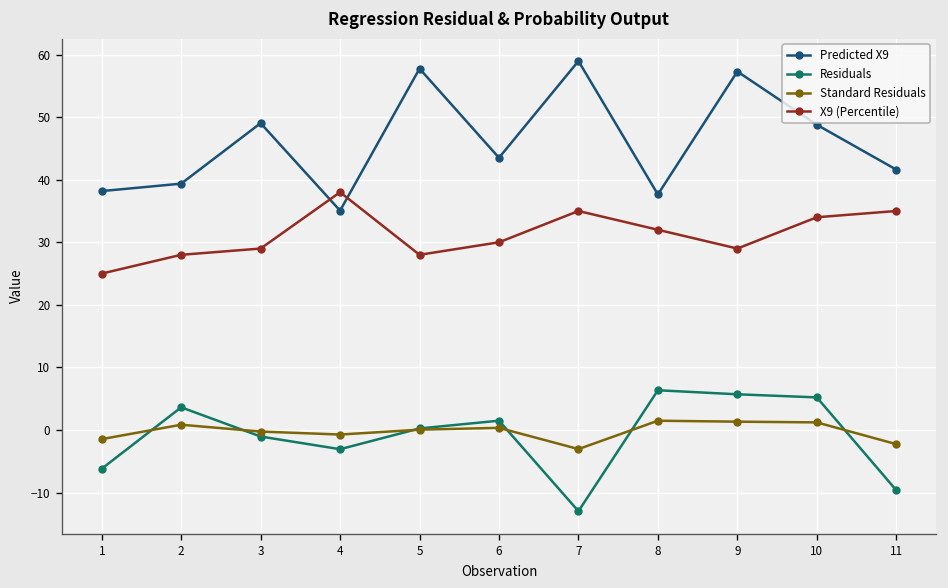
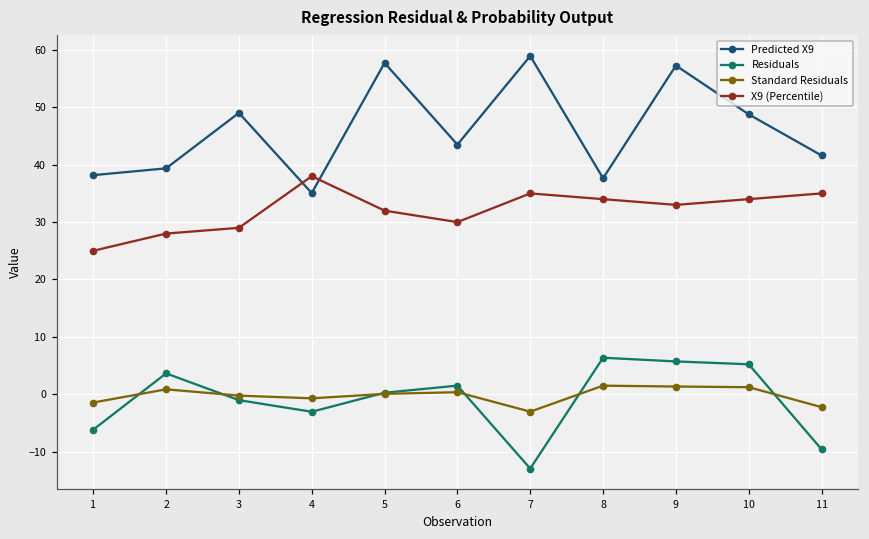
X9 (Percentile), 5: 28 -> 32
X9 (Percentile), 8: 32 -> 34
X9 (Percentile), 9: 29 -> 33
